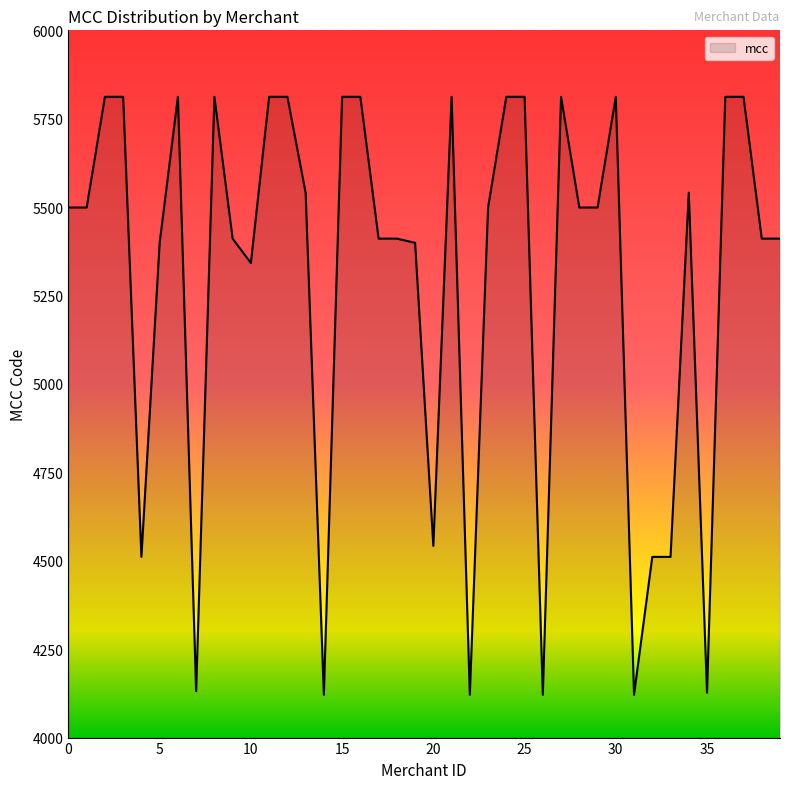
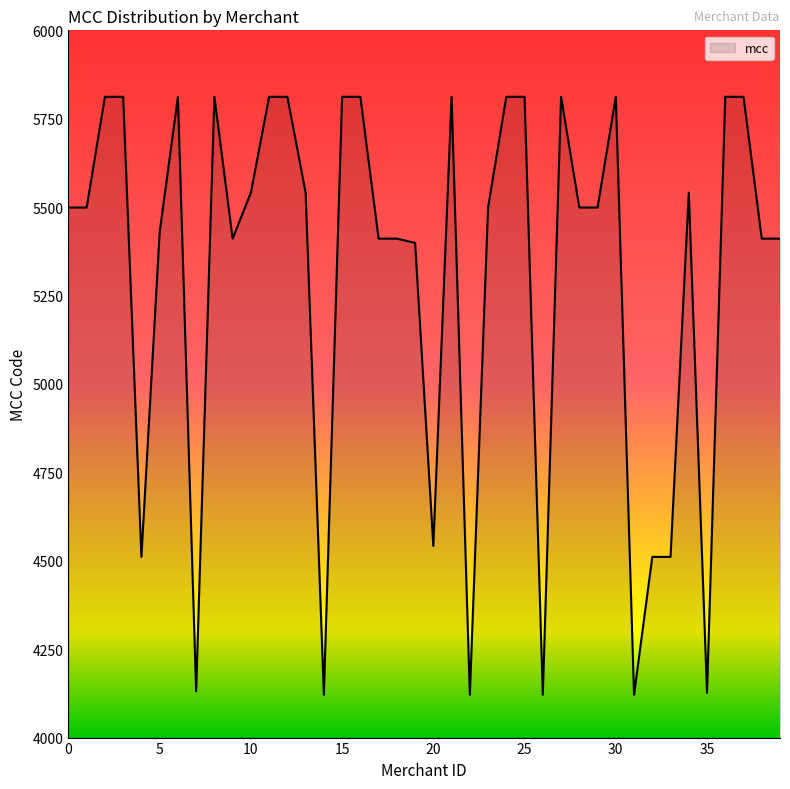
5: 5400 -> 5430
10: 5340 -> 5540
